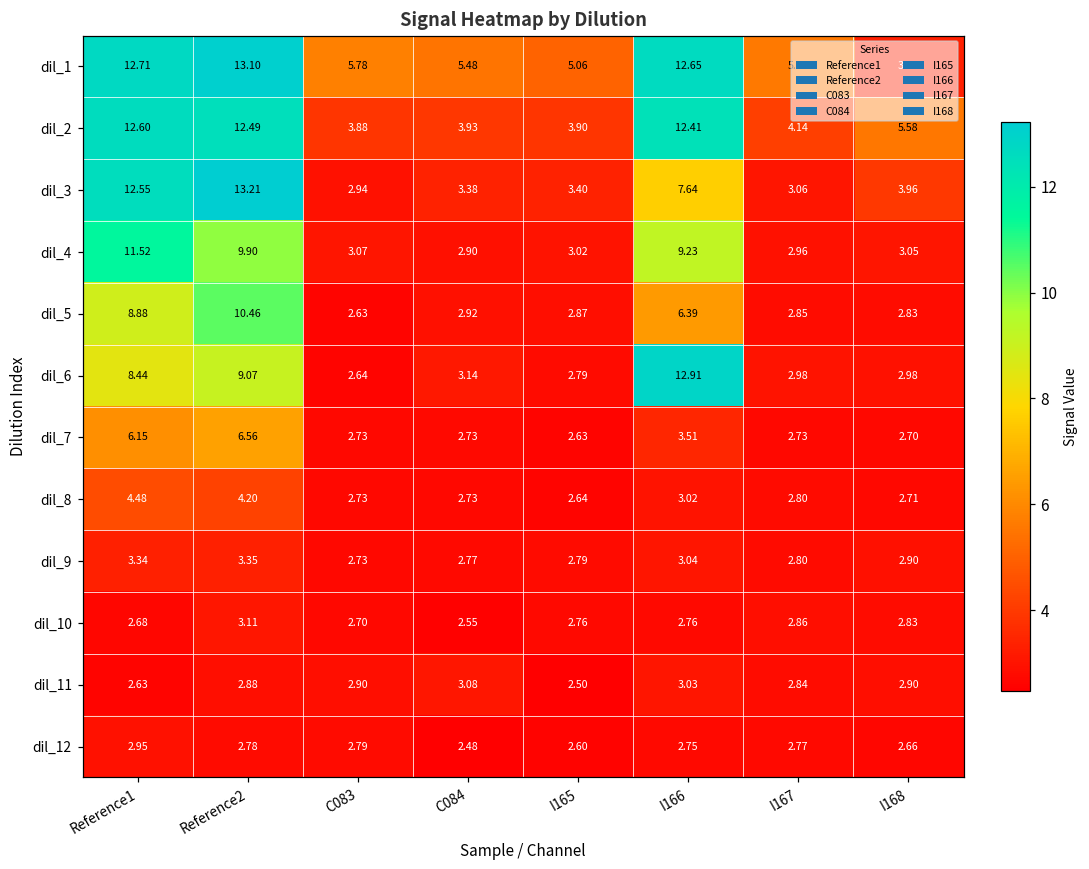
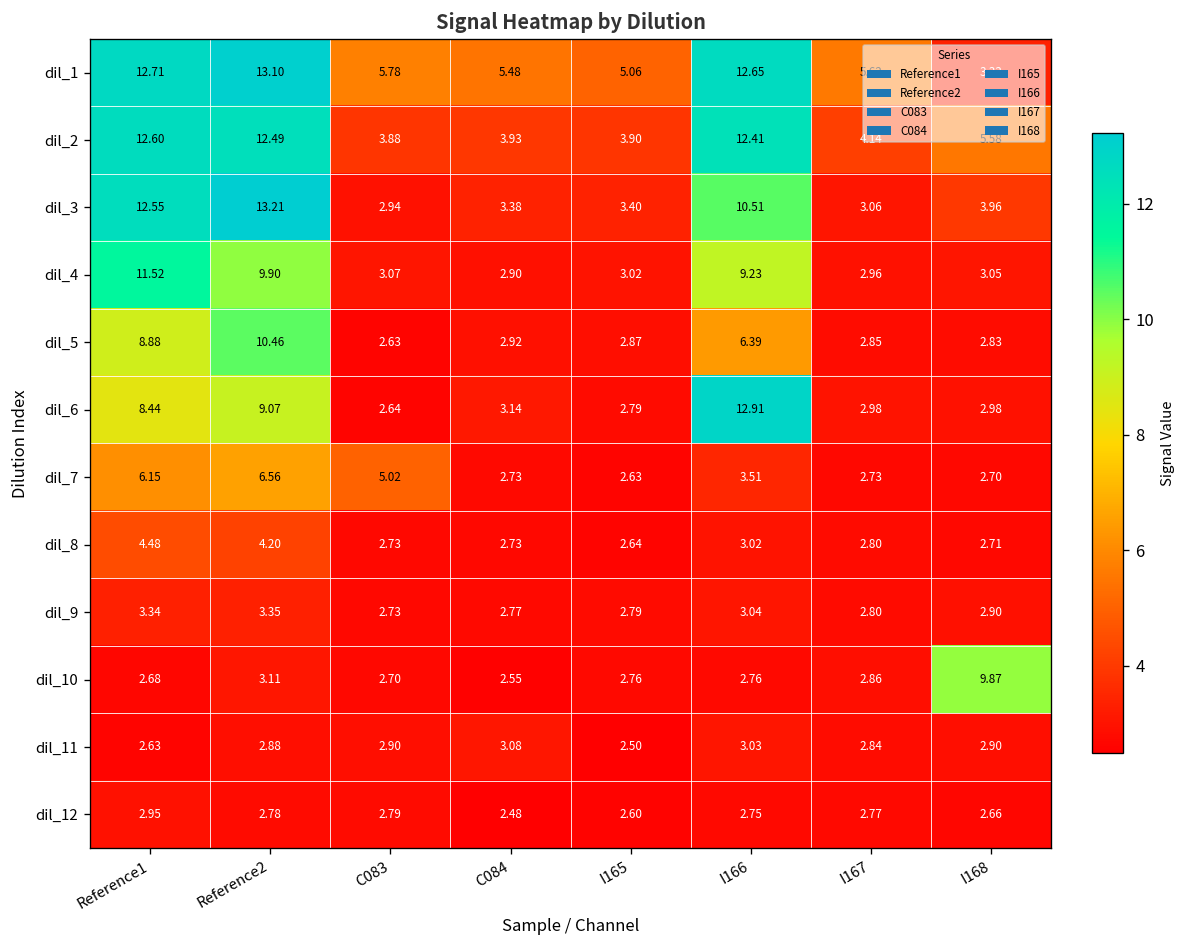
dil_3, I166: 7.64 -> 10.51
dil_7, C083: 2.73 -> 5.02
dil_10, I168: 2.83 -> 9.87
